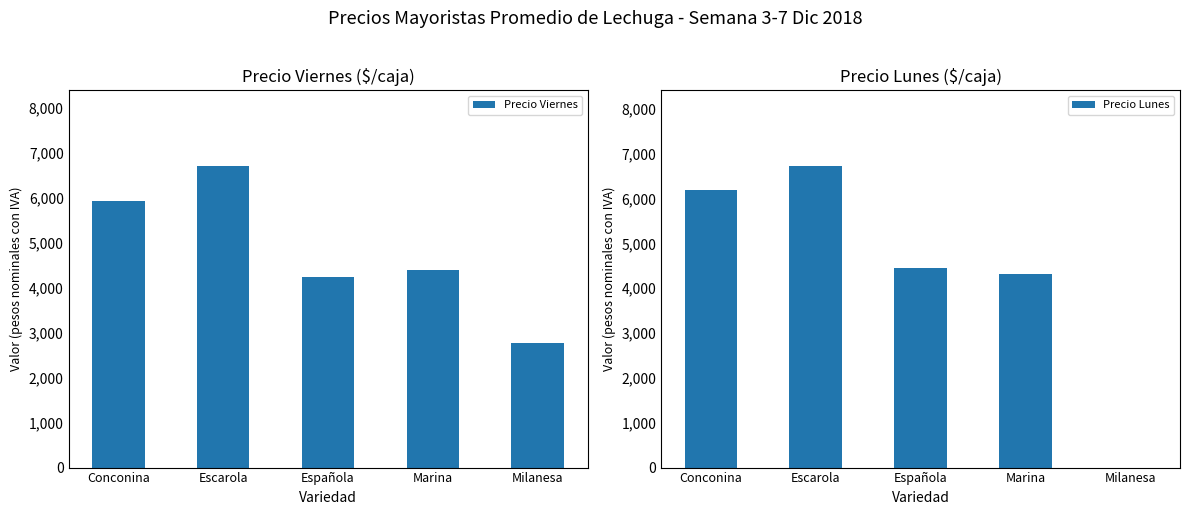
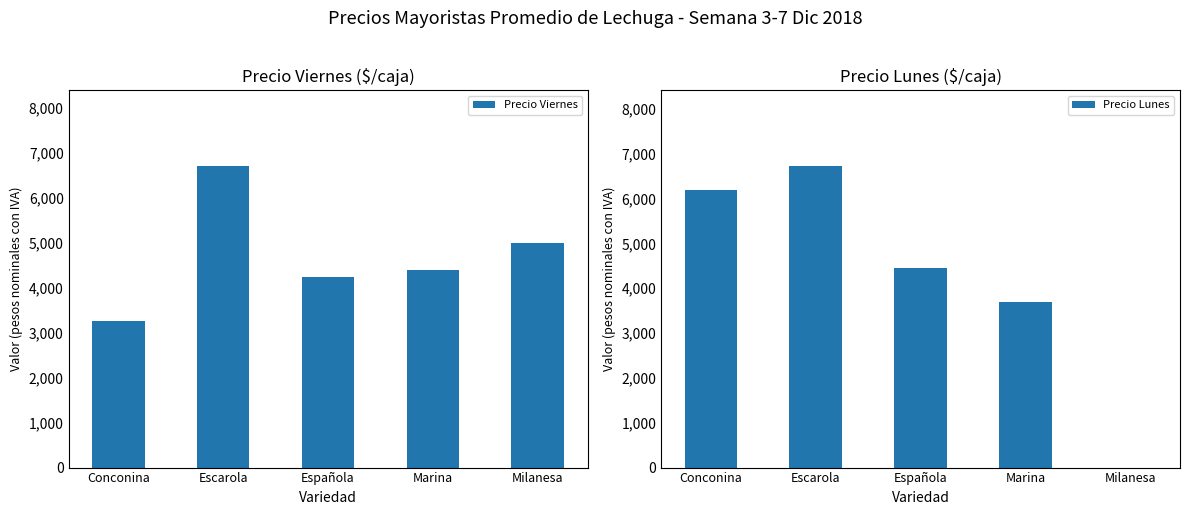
Precio Viernes ($/caja), Conconina: 5,900 -> 3,200
Precio Viernes ($/caja), Milanesa: 2,800 -> 5,000
Precio Lunes ($/caja), Marina: 4,300 -> 3,700
